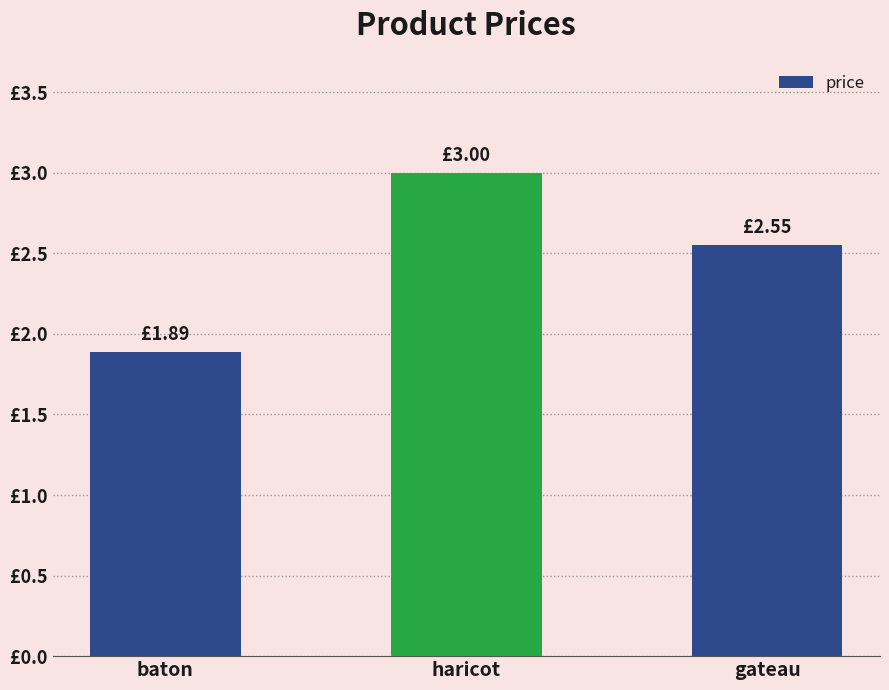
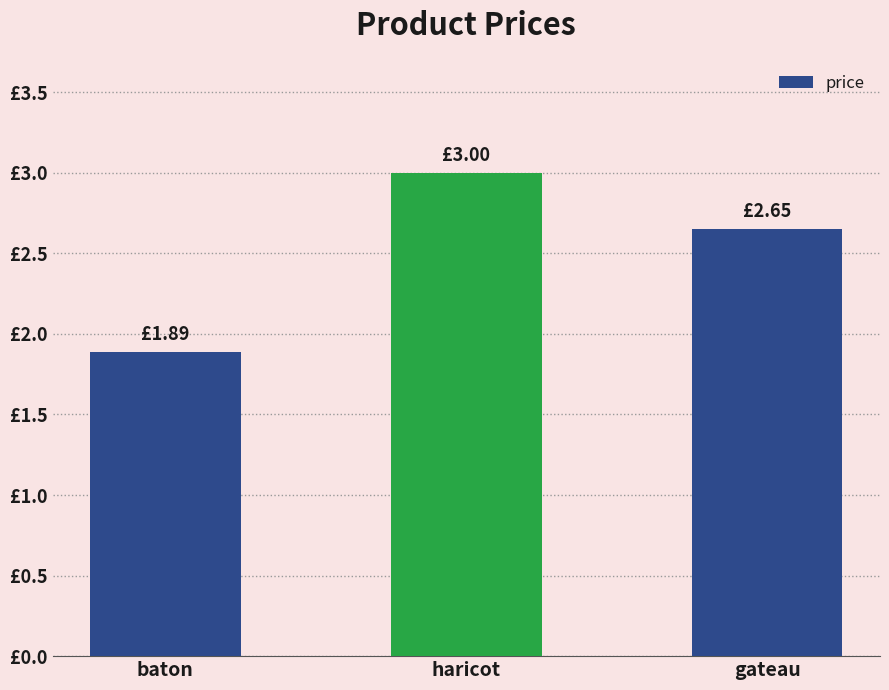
gateau: £2.55 -> £2.65
